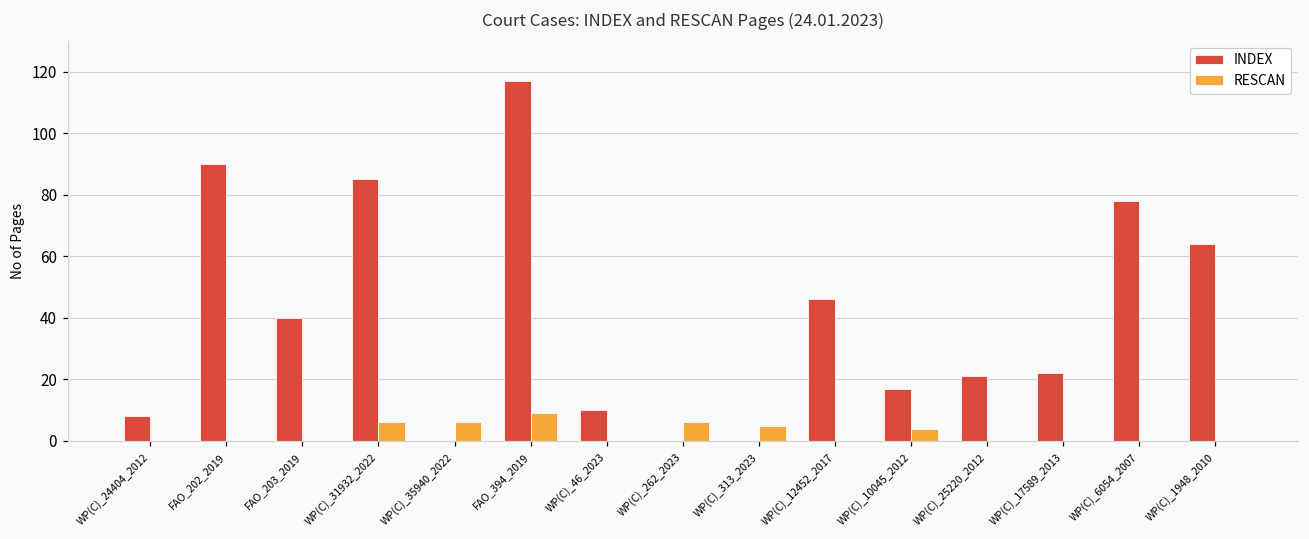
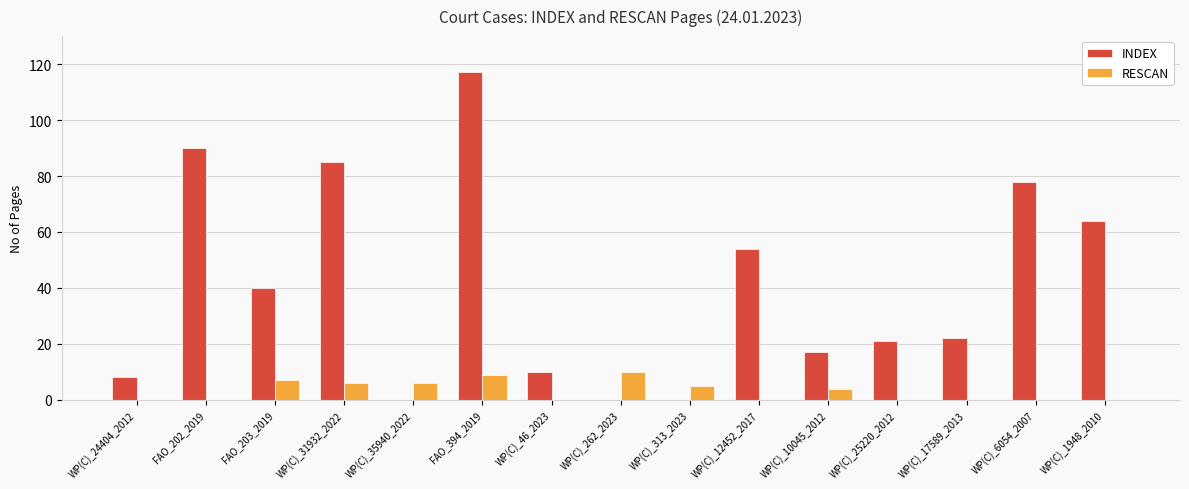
RESCAN, FAO_203_2019: 0 -> 7
RESCAN, WP(C)_262_2023: 6 -> 10
INDEX, WP(C)_12452_2017: 46 -> 54
